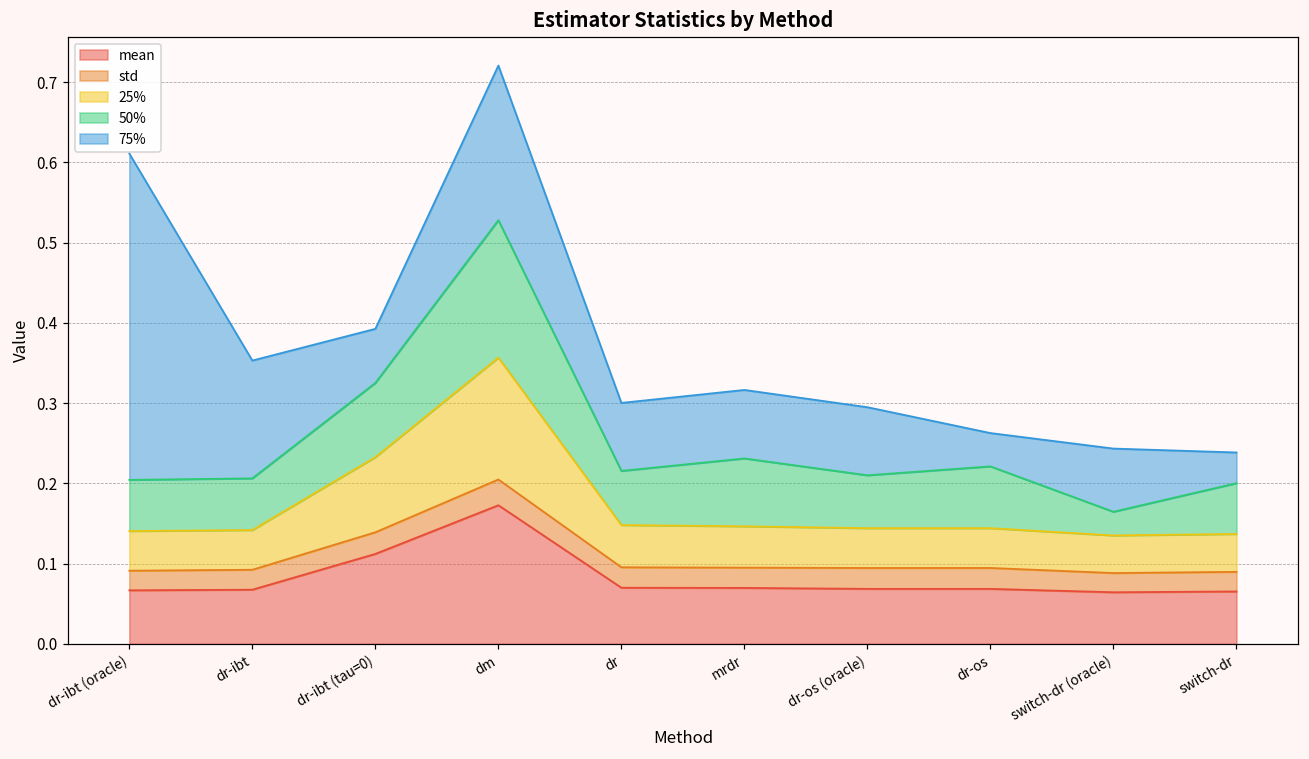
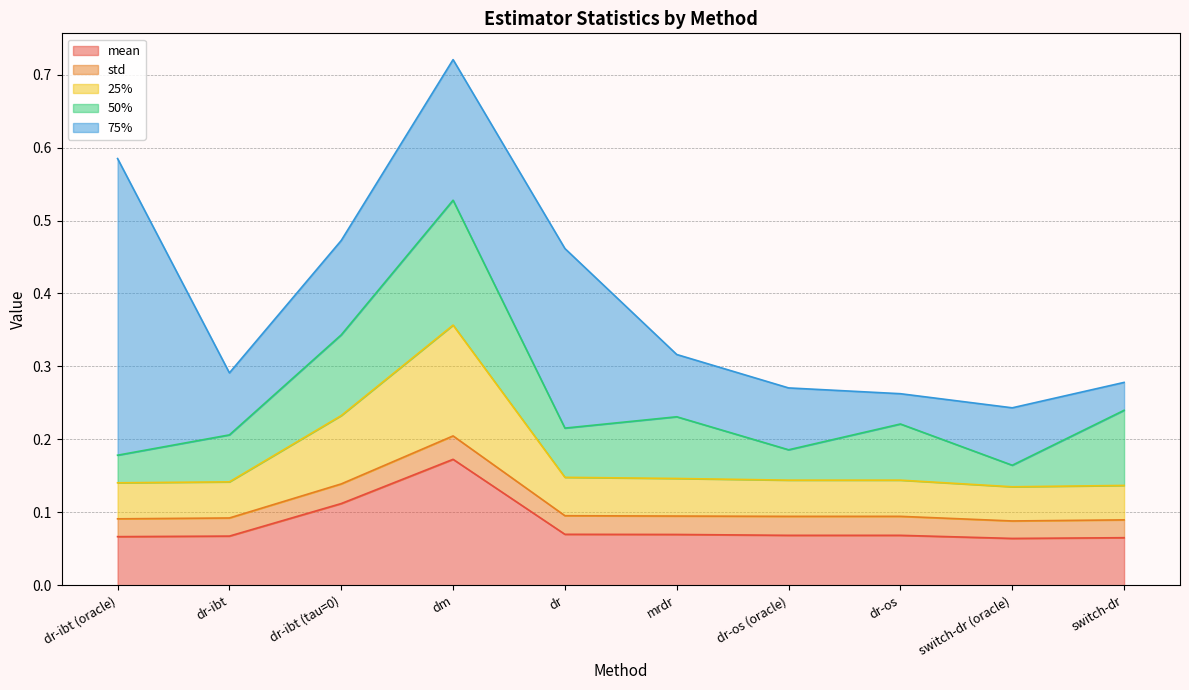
50%, dr-ibt (oracle): 0.06 -> 0.04
75%, dr-ibt: 0.15 -> 0.08
50%, dr-ibt (tau=0): 0.09 -> 0.11
75%, dr-ibt (tau=0): 0.07 -> 0.13
75%, dr: 0.08 -> 0.25
50%, dr-os (oracle): 0.07 -> 0.04
50%, switch-dr: 0.06 -> 0.10
